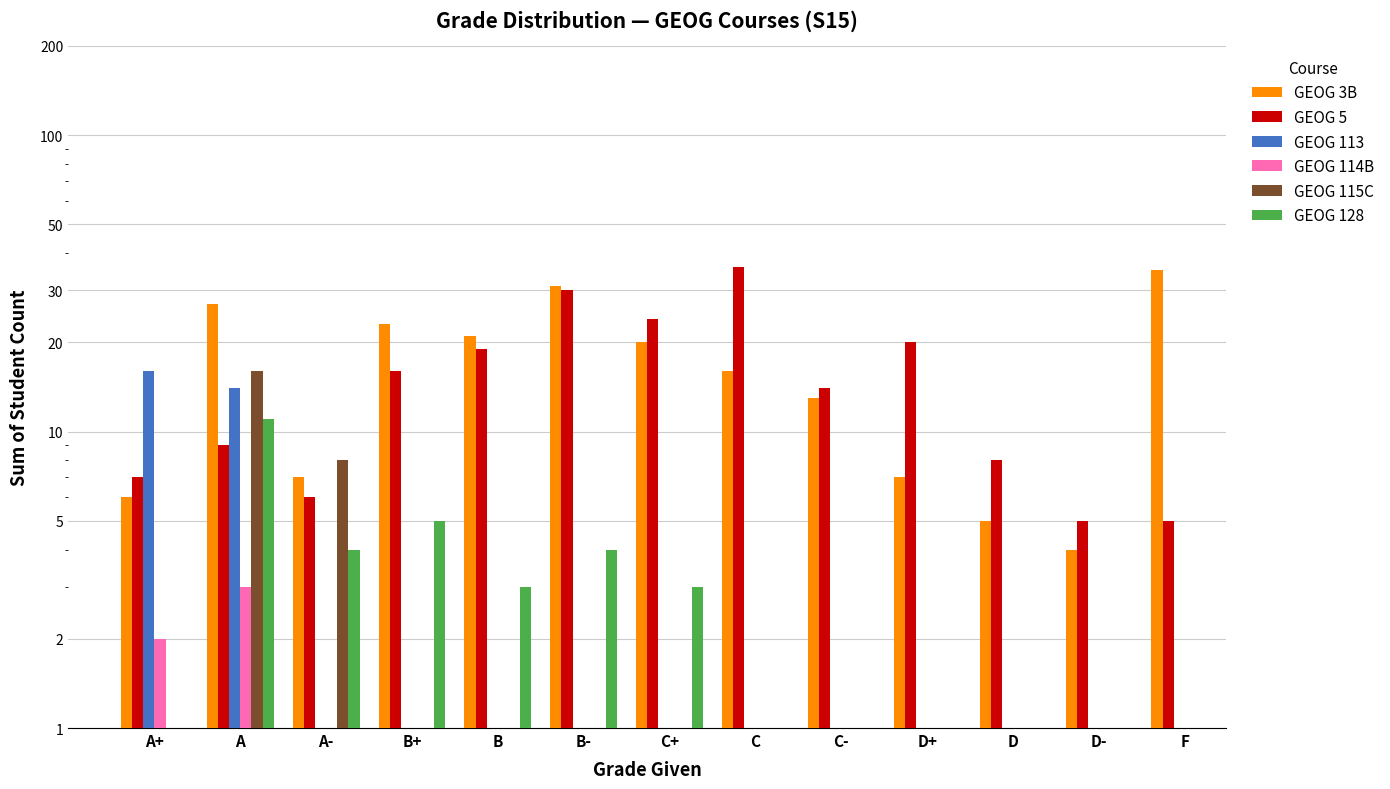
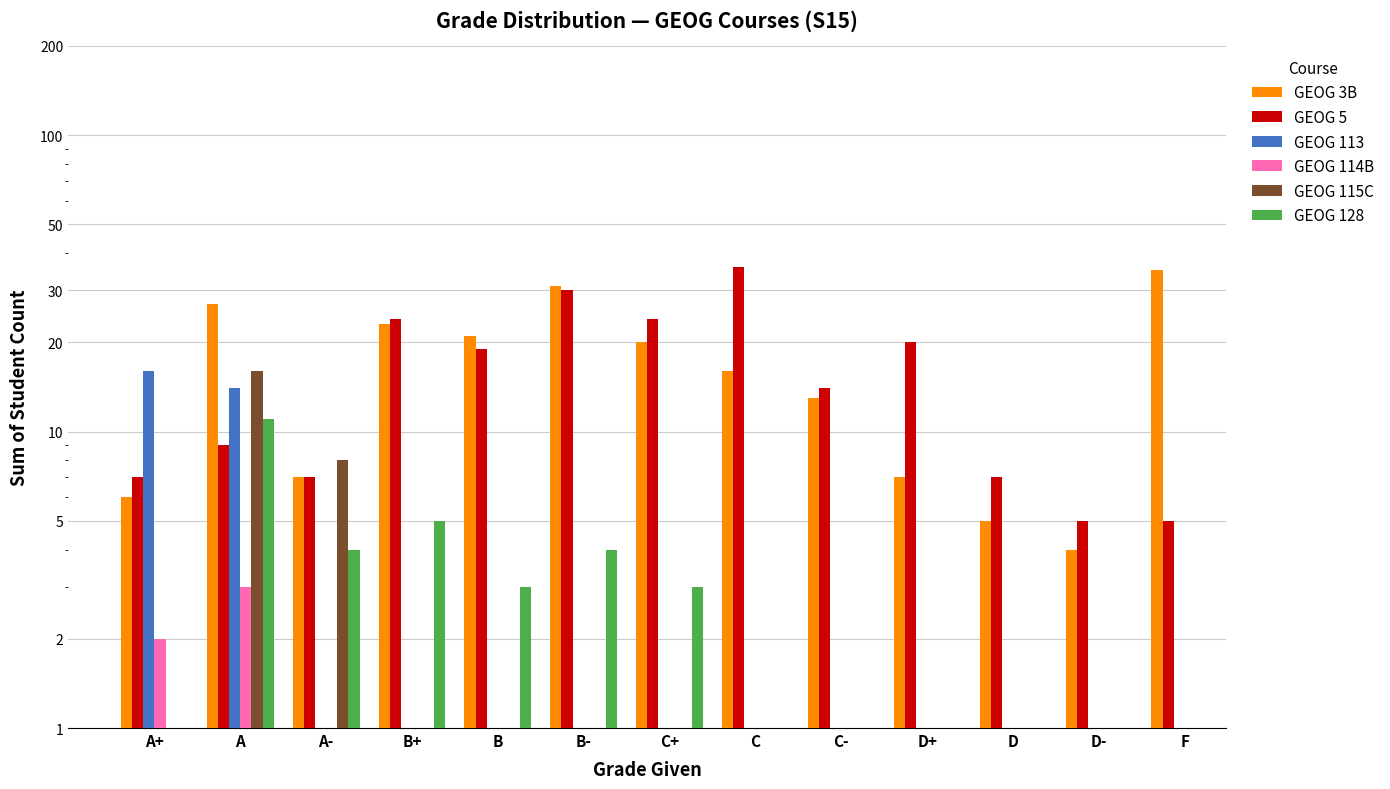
GEOG 5, A-: 6 -> 7
GEOG 5, B+: 16 -> 24
GEOG 5, D: 8 -> 7
